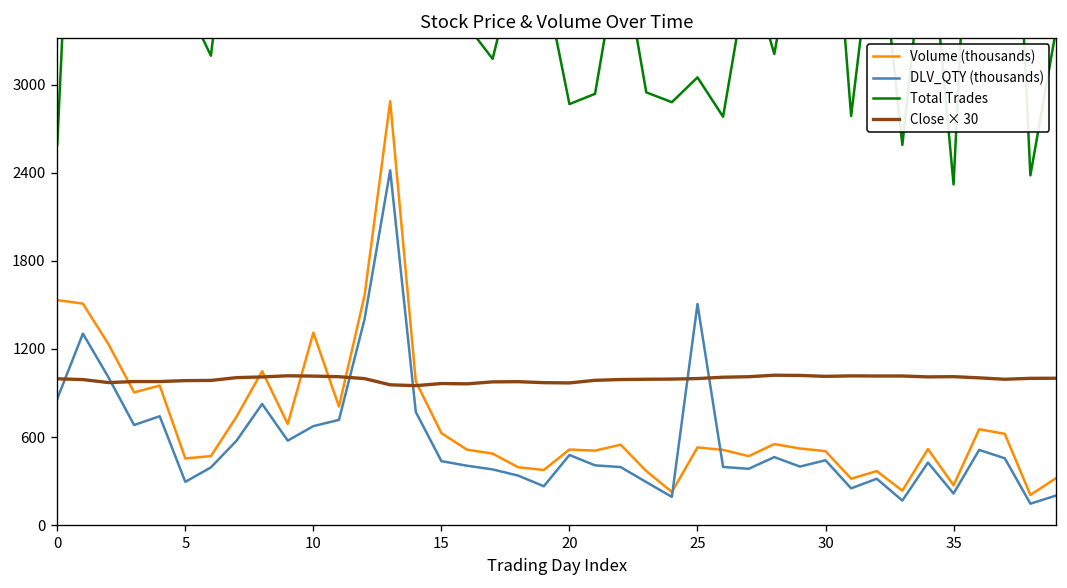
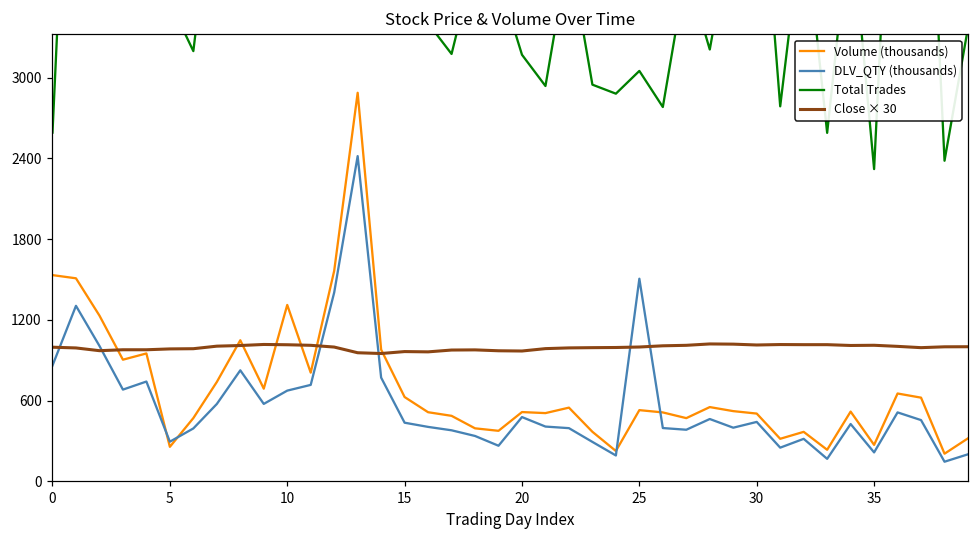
Volume (thousands), 5: 460 -> 260
Total Trades, 20: 2870 -> 3170
